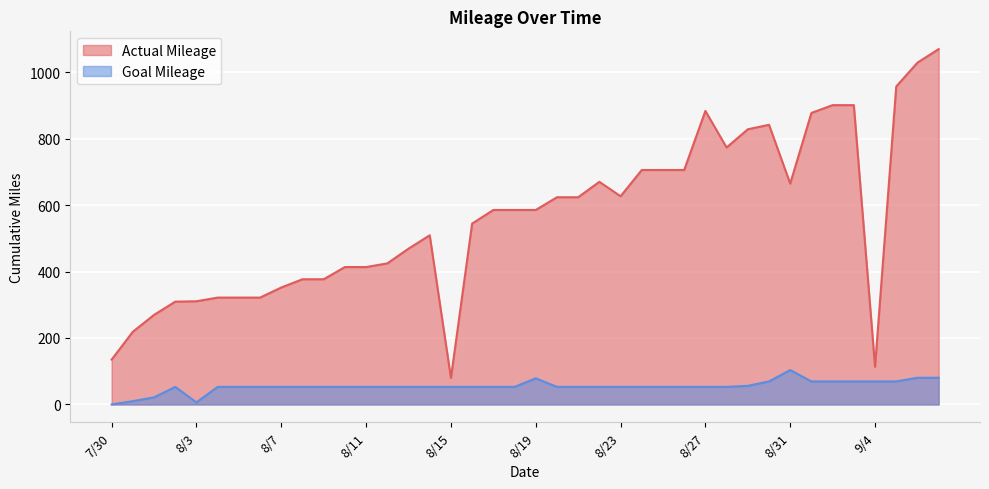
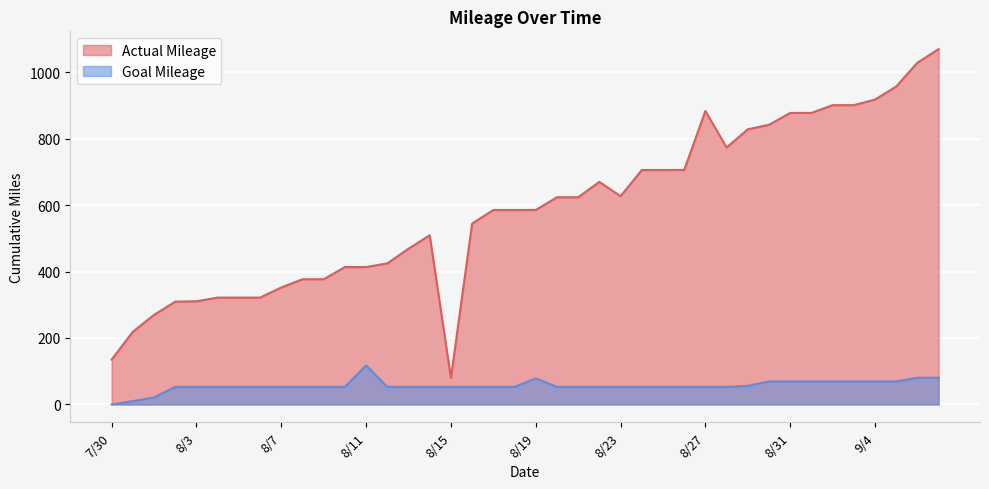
Goal Mileage, 8/3: 10 -> 50
Goal Mileage, 8/11: 50 -> 120
Actual Mileage, 8/31: 660 -> 880
Goal Mileage, 8/31: 100 -> 70
Actual Mileage, 9/4: 110 -> 920
